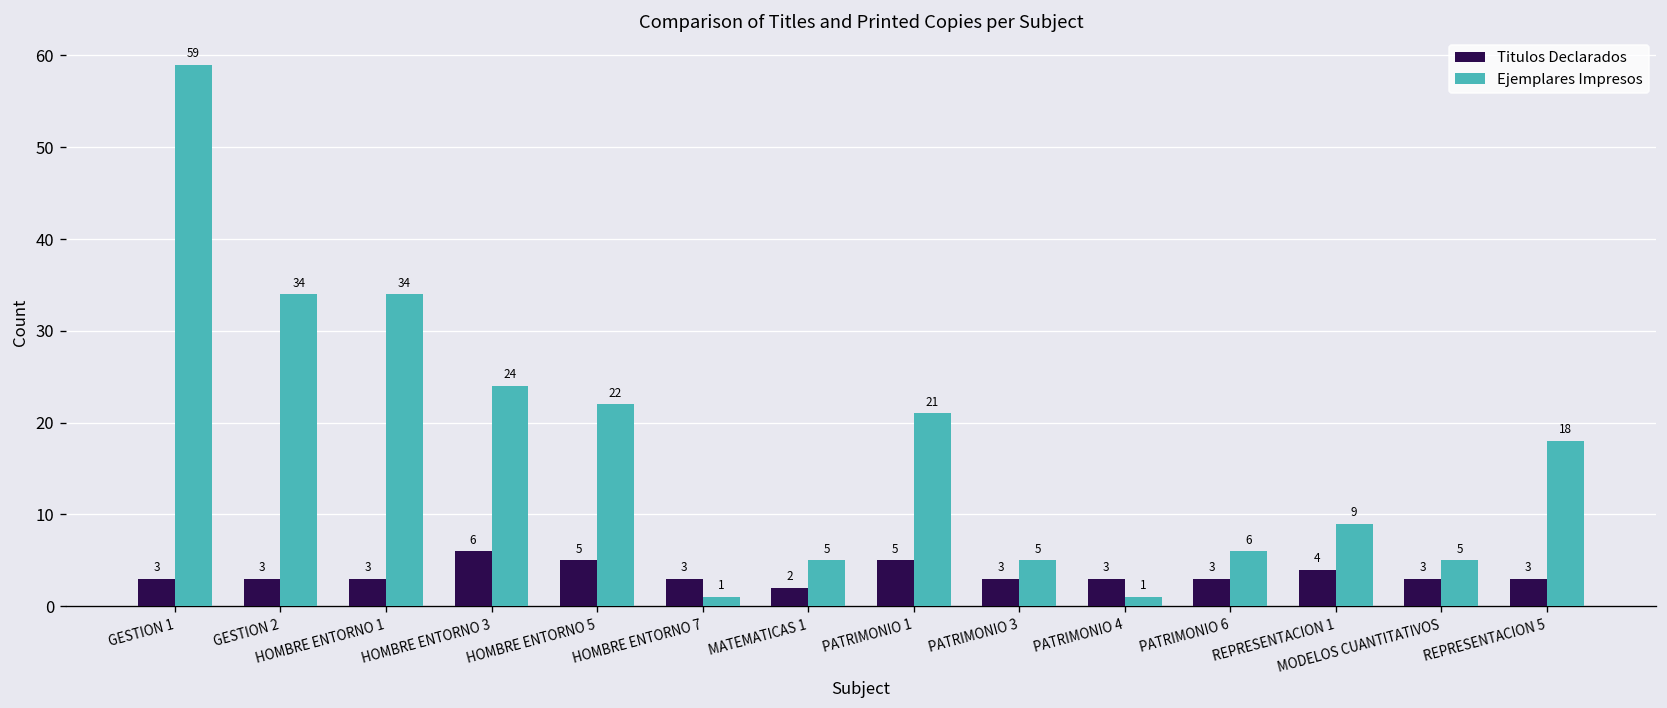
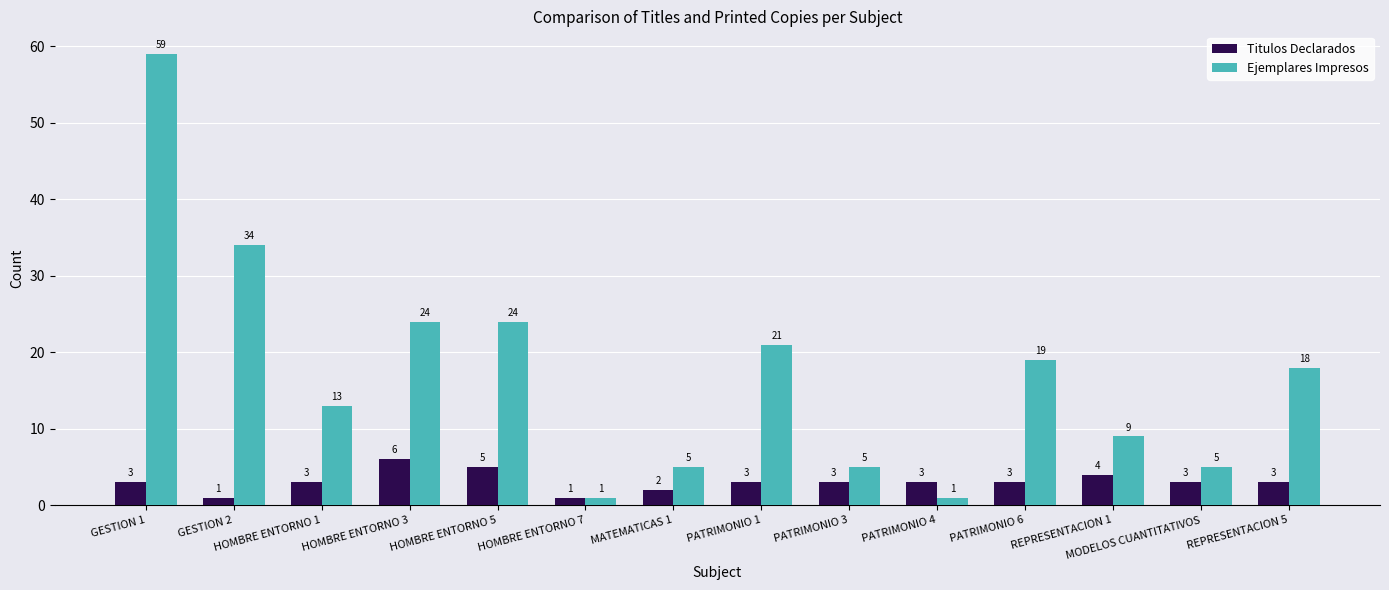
Titulos Declarados, GESTION 2: 3 -> 1
Ejemplares Impresos, HOMBRE ENTORNO 1: 34 -> 13
Ejemplares Impresos, HOMBRE ENTORNO 5: 22 -> 24
Titulos Declarados, HOMBRE ENTORNO 7: 3 -> 1
Titulos Declarados, PATRIMONIO 1: 5 -> 3
Ejemplares Impresos, PATRIMONIO 6: 6 -> 19
